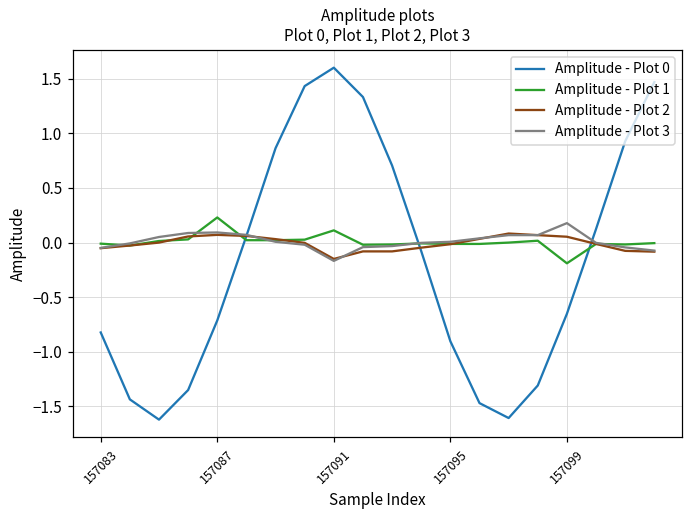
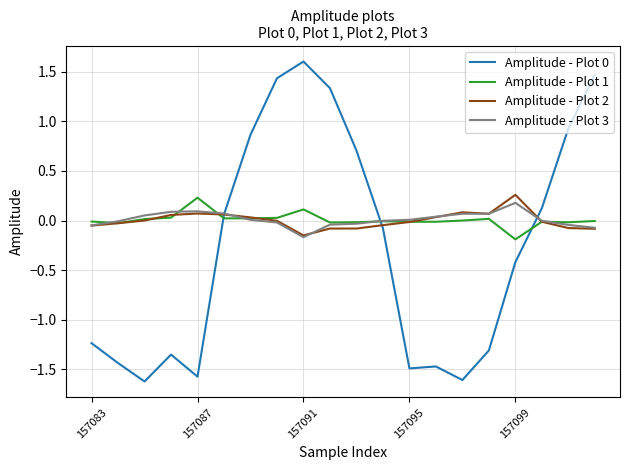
Amplitude - Plot 0, 157083: -0.8 -> -1.2
Amplitude - Plot 0, 157087: -0.7 -> -1.6
Amplitude - Plot 0, 157095: -0.9 -> -1.5
Amplitude - Plot 0, 157099: -0.7 -> -0.4
Amplitude - Plot 2, 157099: 0.1 -> 0.3
